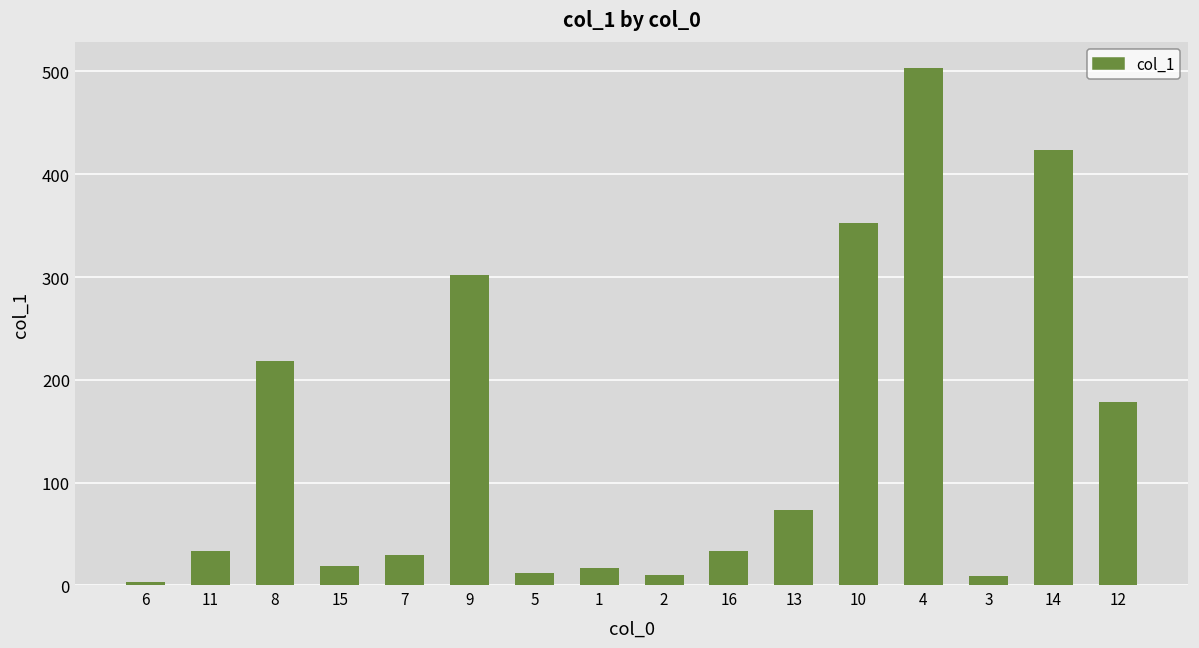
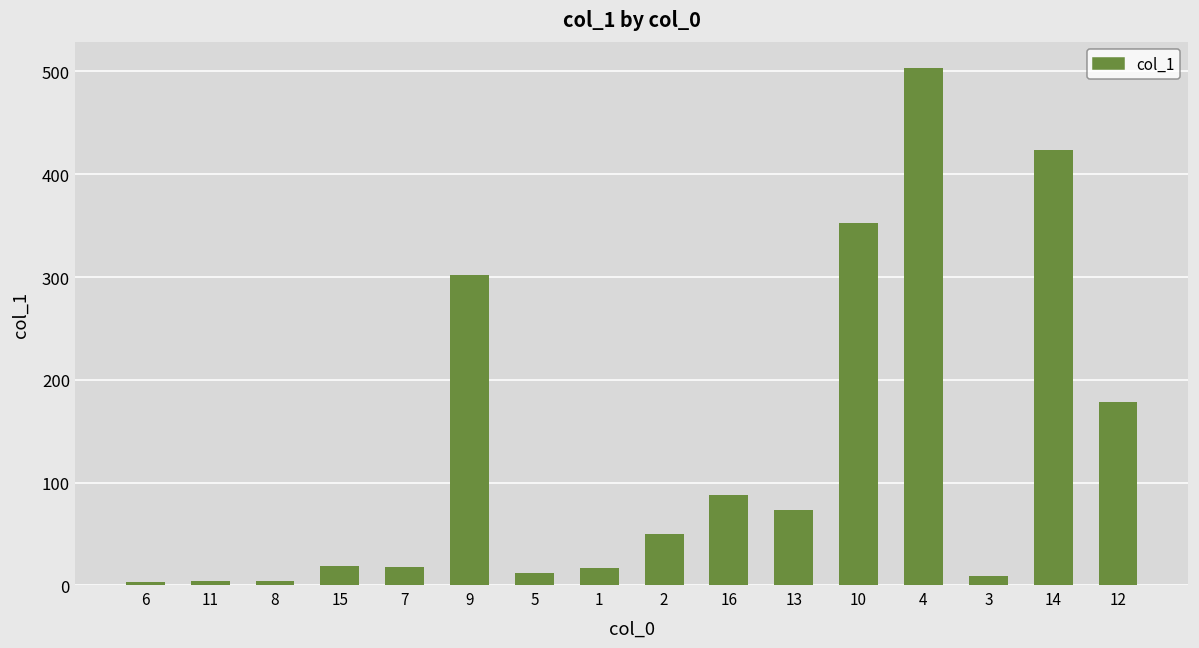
11: 30 -> 0
8: 220 -> 0
7: 30 -> 20
2: 10 -> 50
16: 30 -> 90
